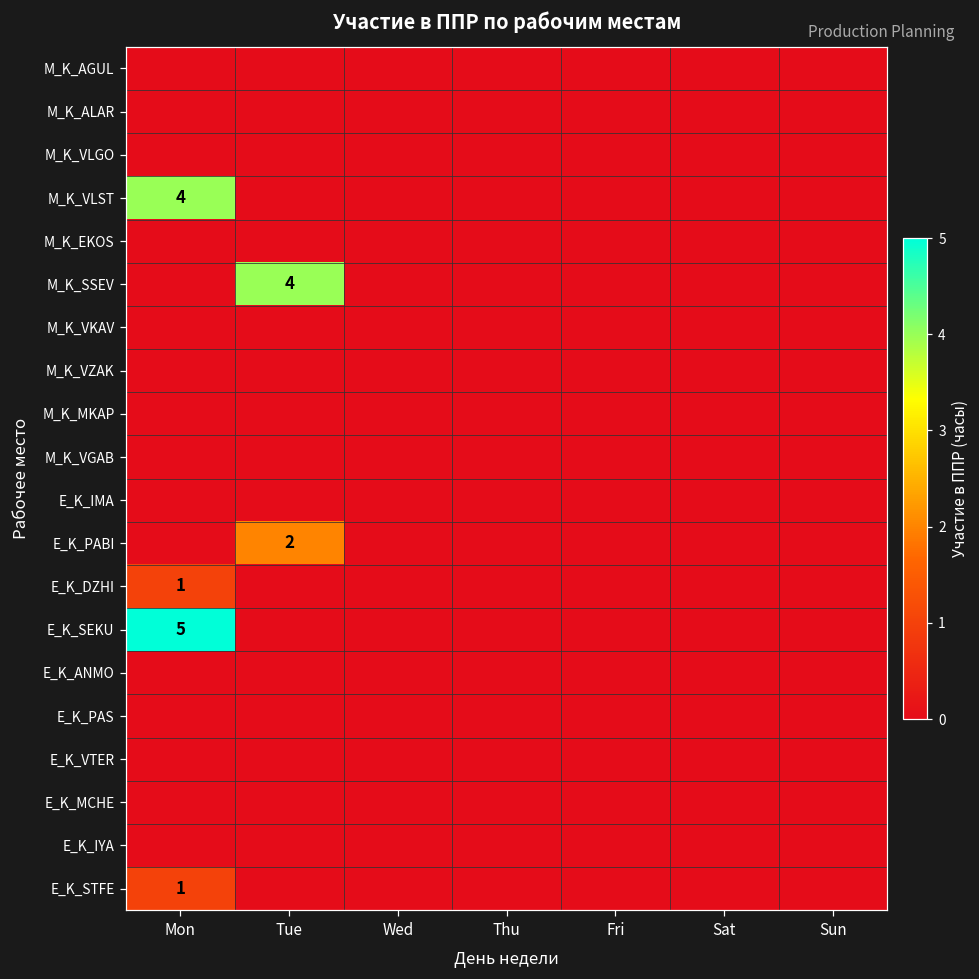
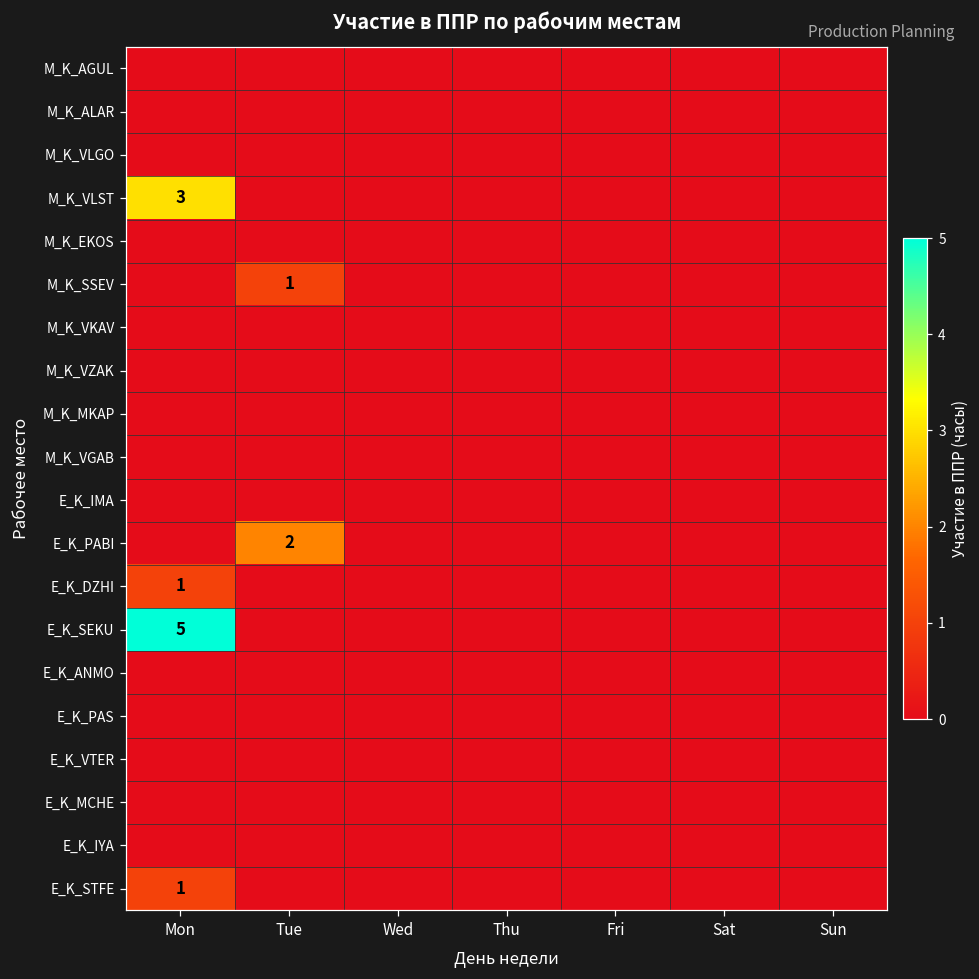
M_K_VLST, Mon: 4 -> 3
M_K_SSEV, Tue: 4 -> 1
